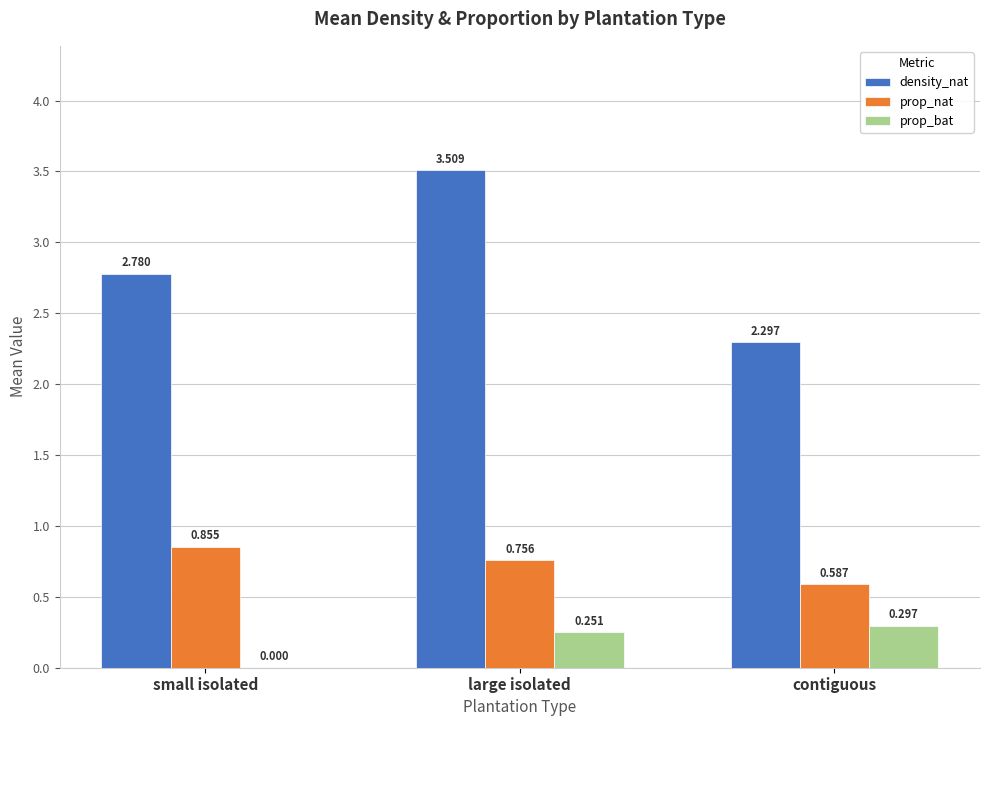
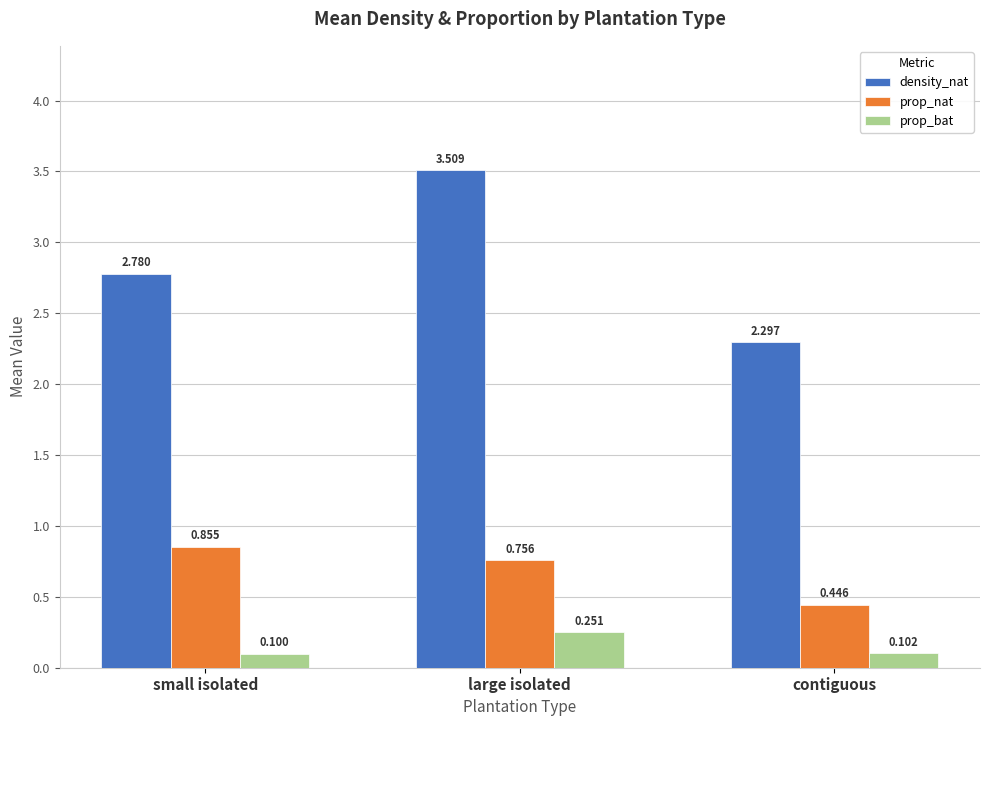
prop_bat, small isolated: 0.000 -> 0.100
prop_nat, contiguous: 0.587 -> 0.446
prop_bat, contiguous: 0.297 -> 0.102
